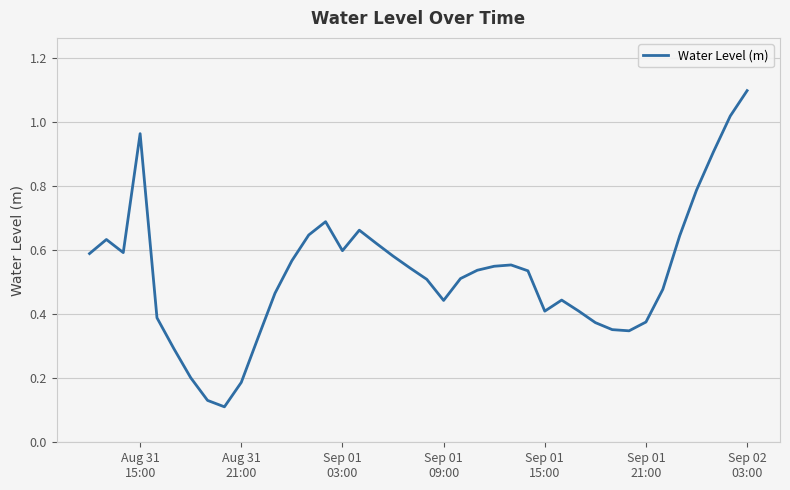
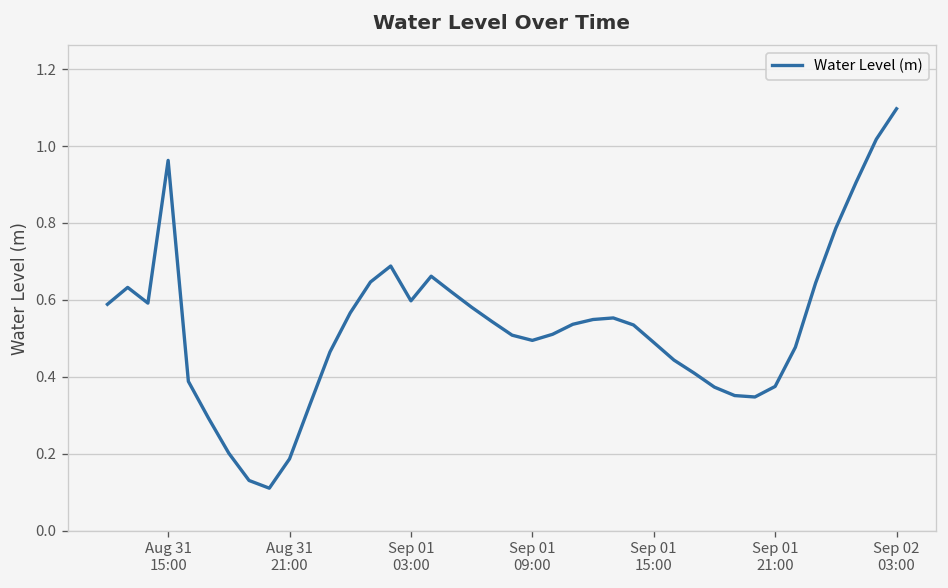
Sep 01 09:00: 0.44 -> 0.49
Sep 01 15:00: 0.41 -> 0.49
